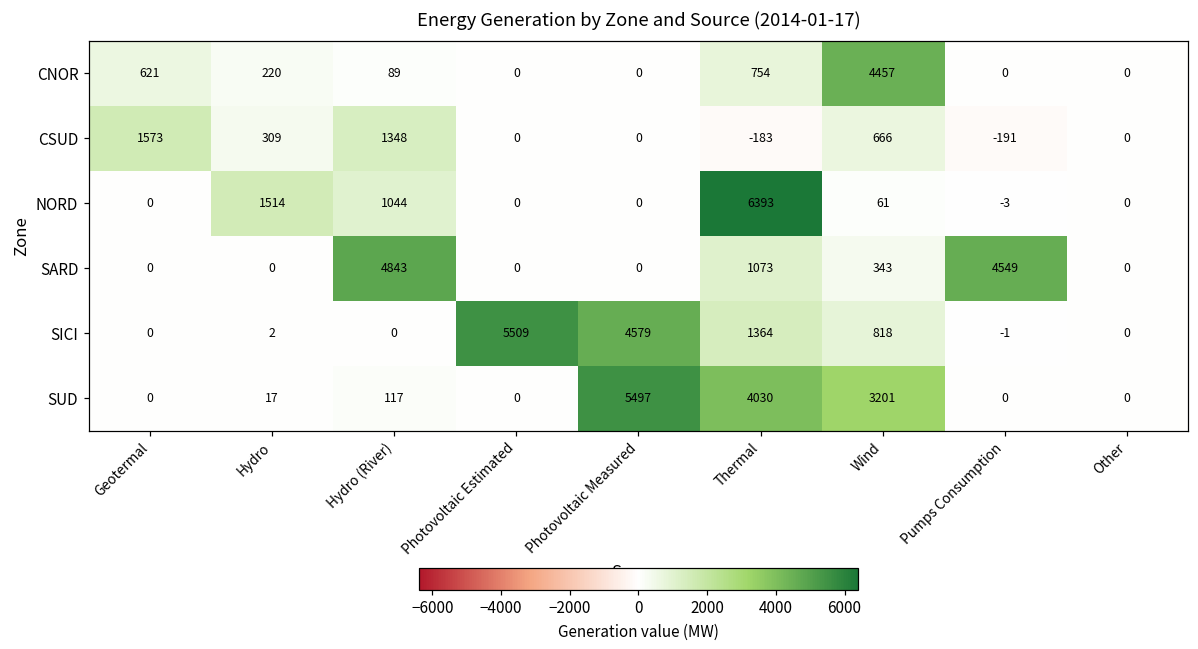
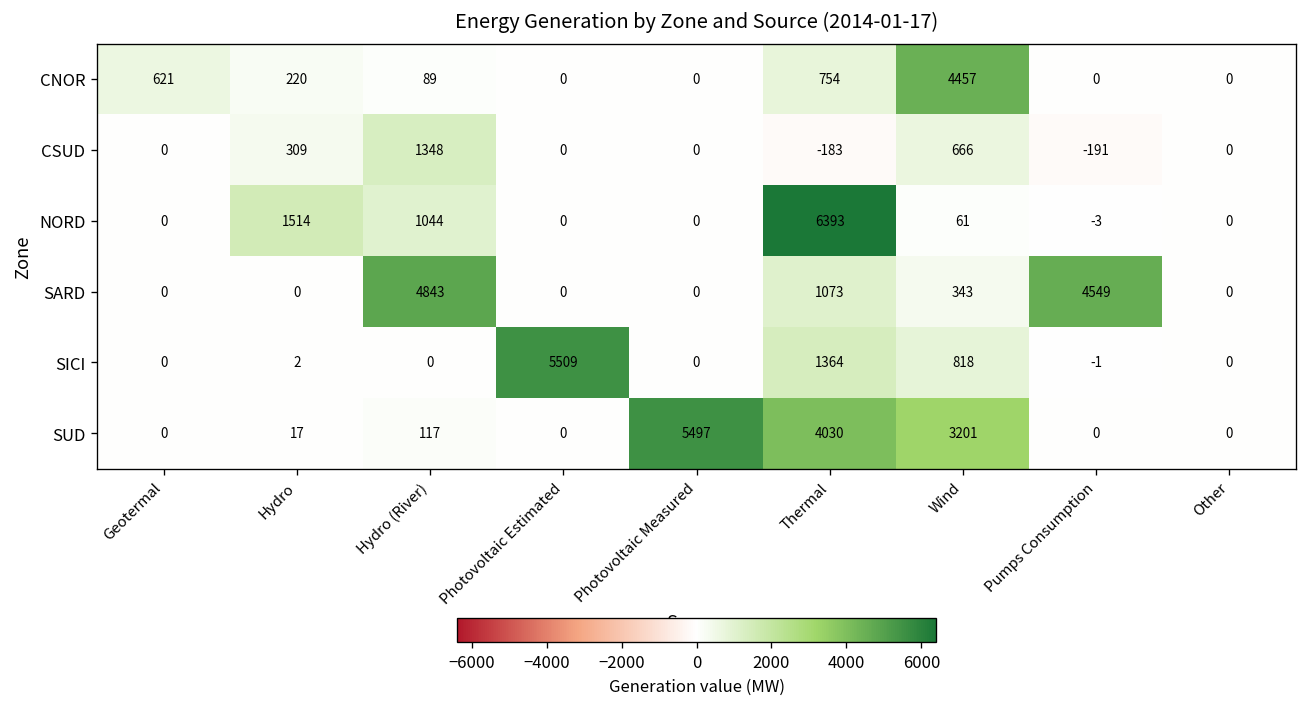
CSUD, Geotermal: 1573 -> 0
SICI, Photovoltaic Measured: 4579 -> 0
